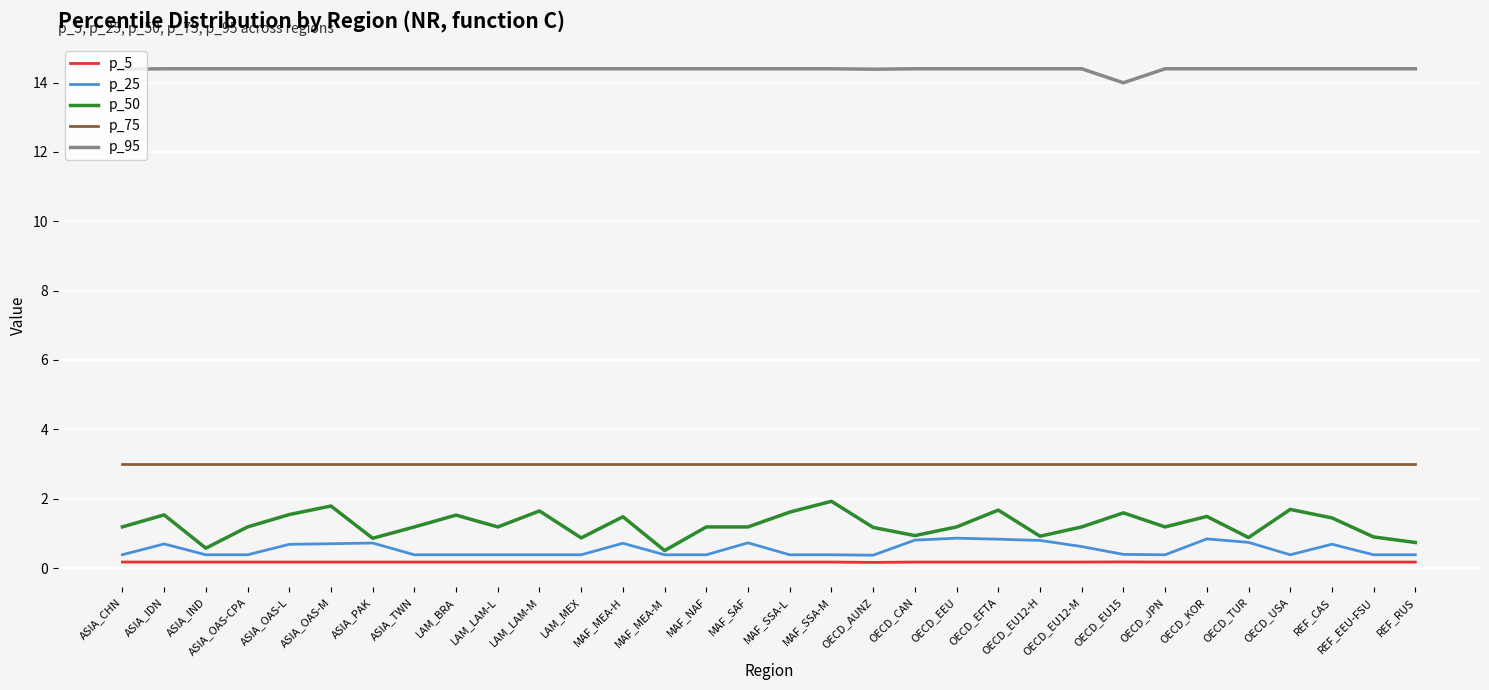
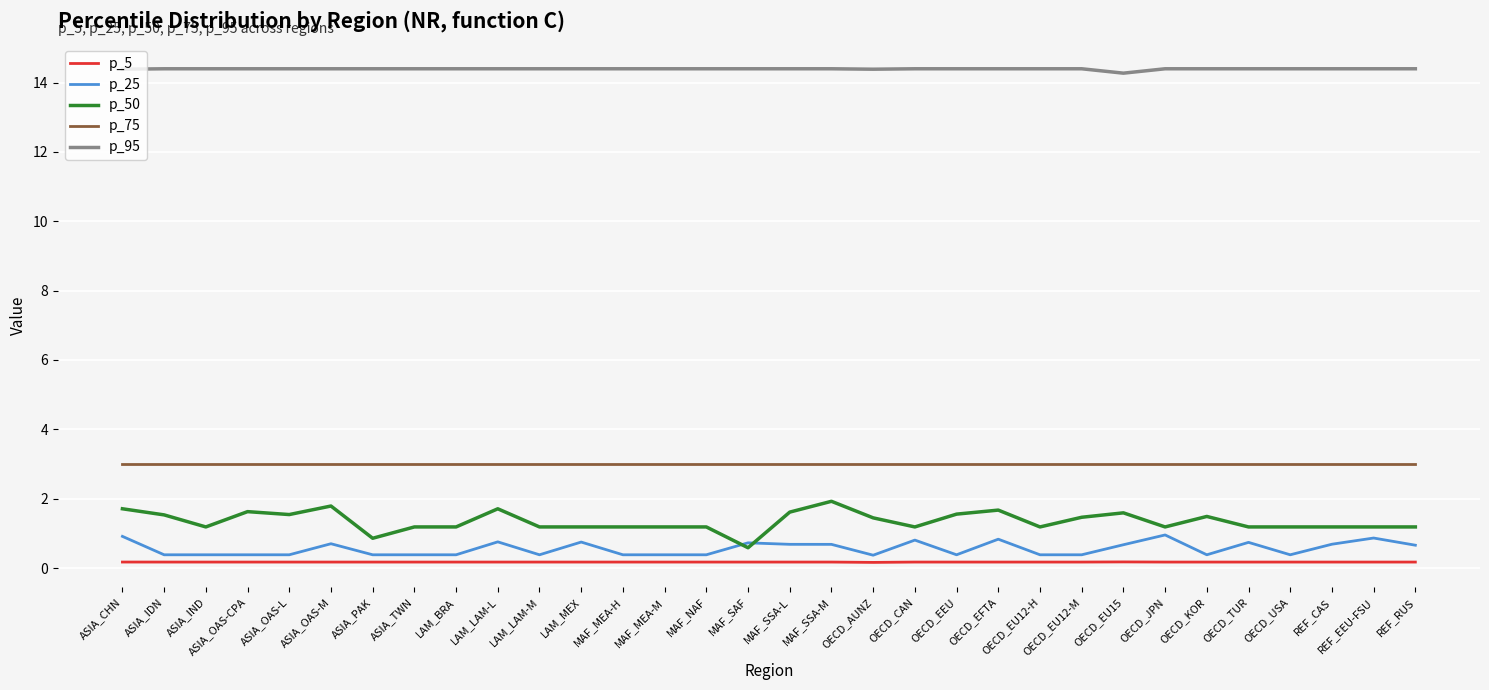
p_25, ASIA_CHN: 0.4 -> 0.9
p_50, ASIA_CHN: 1.2 -> 1.7
p_25, ASIA_IDN: 0.7 -> 0.4
p_50, ASIA_IND: 0.6 -> 1.2
p_50, ASIA_OAS-CPA: 1.2 -> 1.6
p_25, ASIA_OAS-L: 0.7 -> 0.4
p_25, ASIA_PAK: 0.7 -> 0.4
p_50, LAM_BRA: 1.5 -> 1.2
p_25, LAM_LAM-L: 0.4 -> 0.8
p_50, LAM_LAM-L: 1.2 -> 1.7
p_50, LAM_LAM-M: 1.6 -> 1.2
p_25, LAM_MEX: 0.4 -> 0.7
p_50, LAM_MEX: 0.9 -> 1.2
p_25, MAF_MEA-H: 0.7 -> 0.4
p_50, MAF_MEA-H: 1.5 -> 1.2
p_50, MAF_MEA-M: 0.5 -> 1.2
p_50, MAF_SAF: 1.2 -> 0.6
p_25, MAF_SSA-L: 0.4 -> 0.7
p_25, MAF_SSA-M: 0.4 -> 0.7
p_50, OECD_AUNZ: 1.2 -> 1.4
p_50, OECD_CAN: 0.9 -> 1.2
p_25, OECD_EEU: 0.9 -> 0.4
p_50, OECD_EEU: 1.2 -> 1.6
p_25, OECD_EU12-H: 0.8 -> 0.4
p_50, OECD_EU12-H: 0.9 -> 1.2
p_25, OECD_EU12-M: 0.6 -> 0.4
p_50, OECD_EU12-M: 1.2 -> 1.5
p_25, OECD_EU15: 0.4 -> 0.7
p_95, OECD_EU15: 14.0 -> 14.3
p_25, OECD_JPN: 0.4 -> 1.0
p_25, OECD_KOR: 0.8 -> 0.4
p_50, OECD_TUR: 0.9 -> 1.2
p_50, OECD_USA: 1.7 -> 1.2
p_50, REF_CAS: 1.4 -> 1.2
p_25, REF_EEU-FSU: 0.4 -> 0.9
p_50, REF_EEU-FSU: 0.9 -> 1.2
p_25, REF_RUS: 0.4 -> 0.7
p_50, REF_RUS: 0.7 -> 1.2
